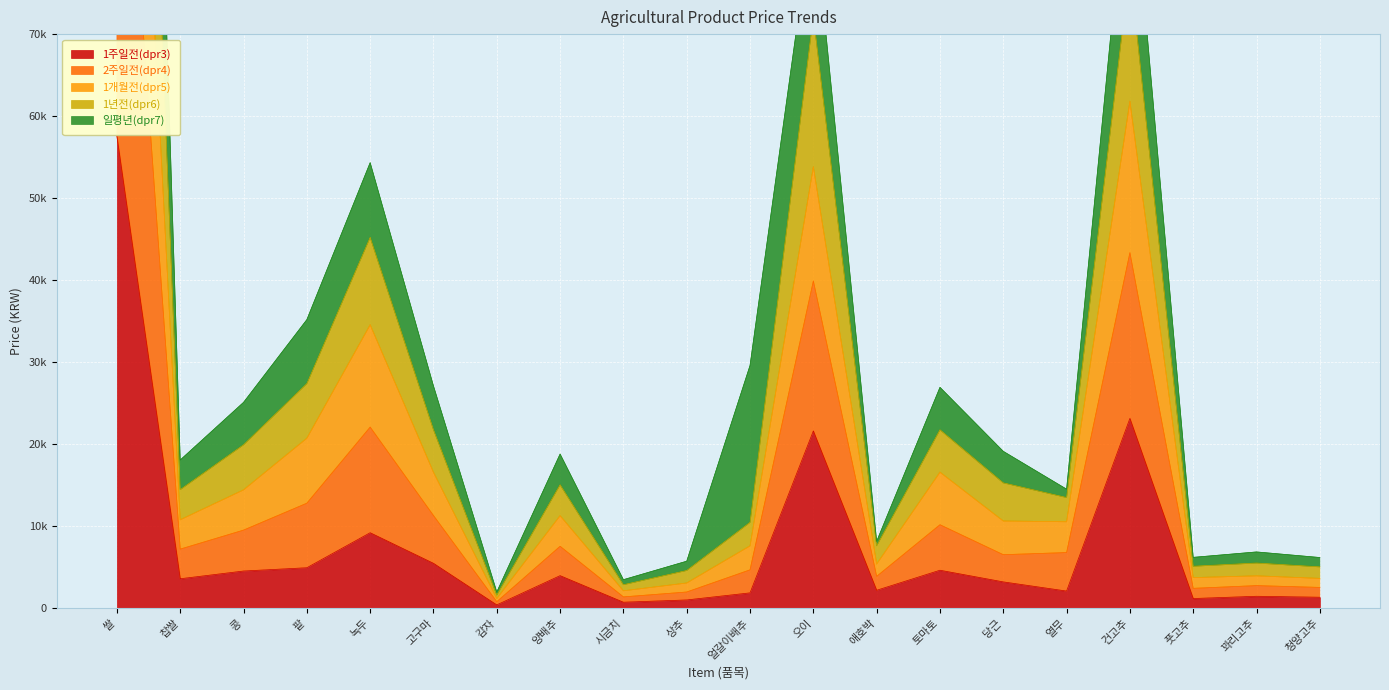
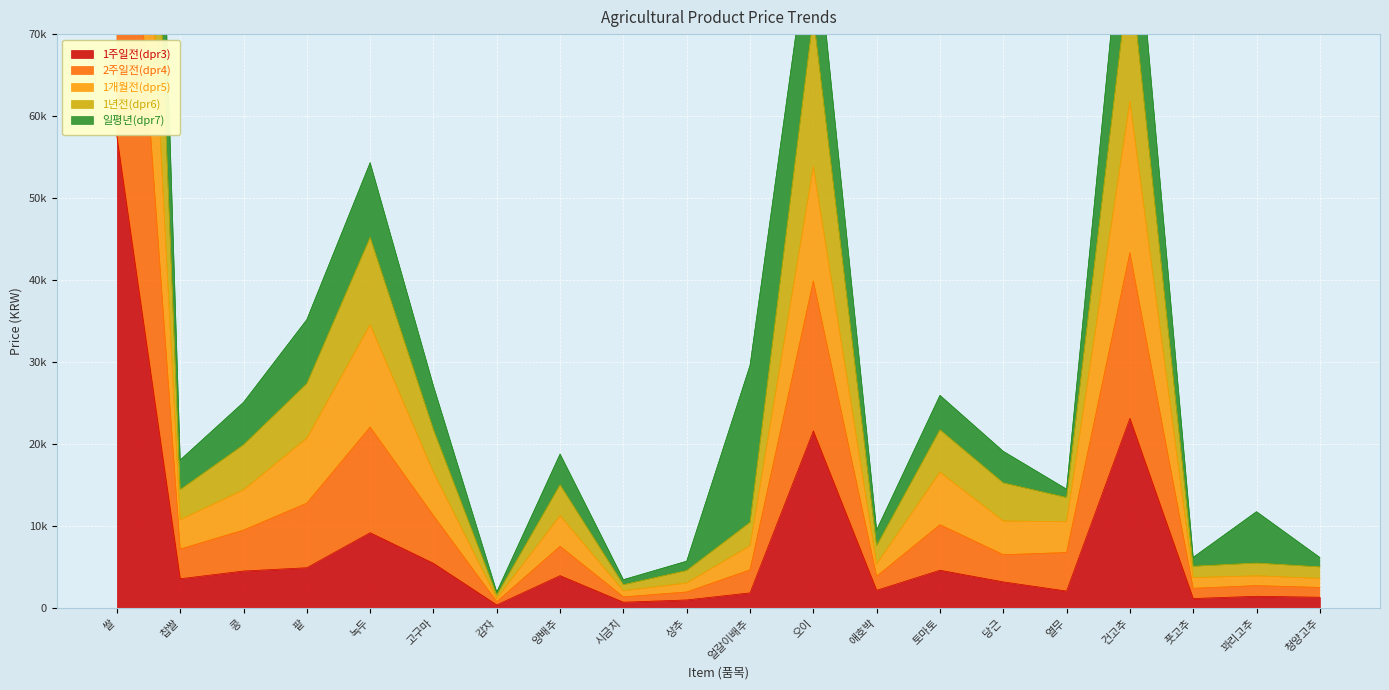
일평년(dpr7), 애호박: 1000 -> 2000
일평년(dpr7), 토마토: 5000 -> 4000
일평년(dpr7), 꽈리고추: 1000 -> 6000
